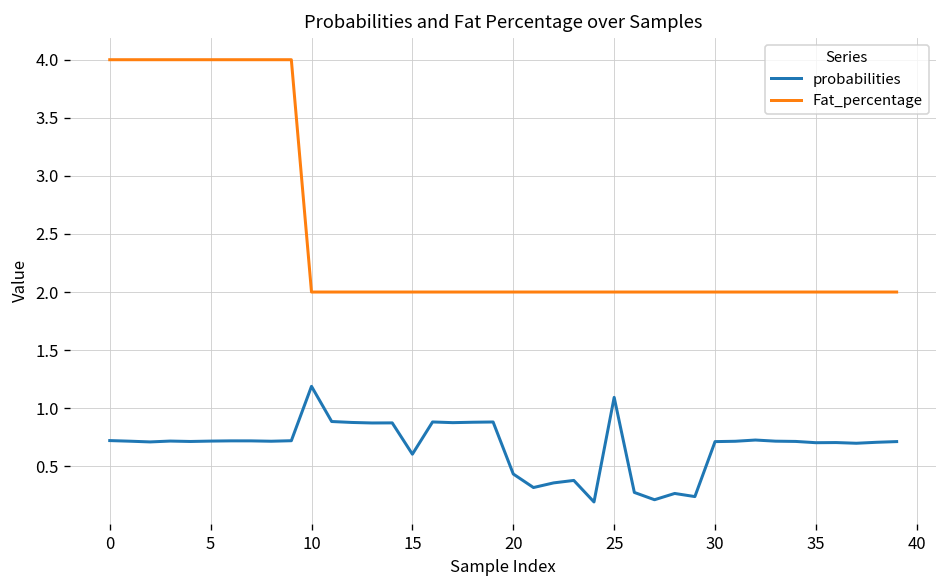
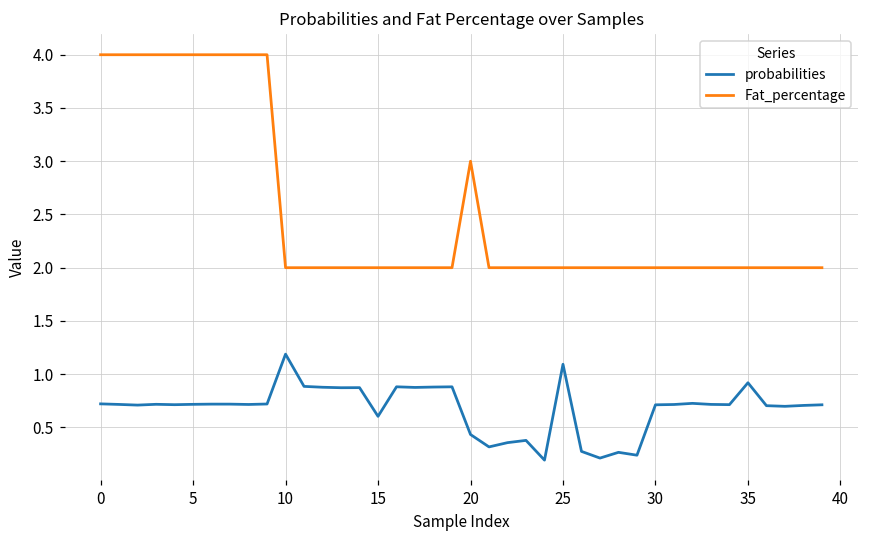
Fat_percentage, 20: 2 -> 3
probabilities, 35: 0.7 -> 0.9
